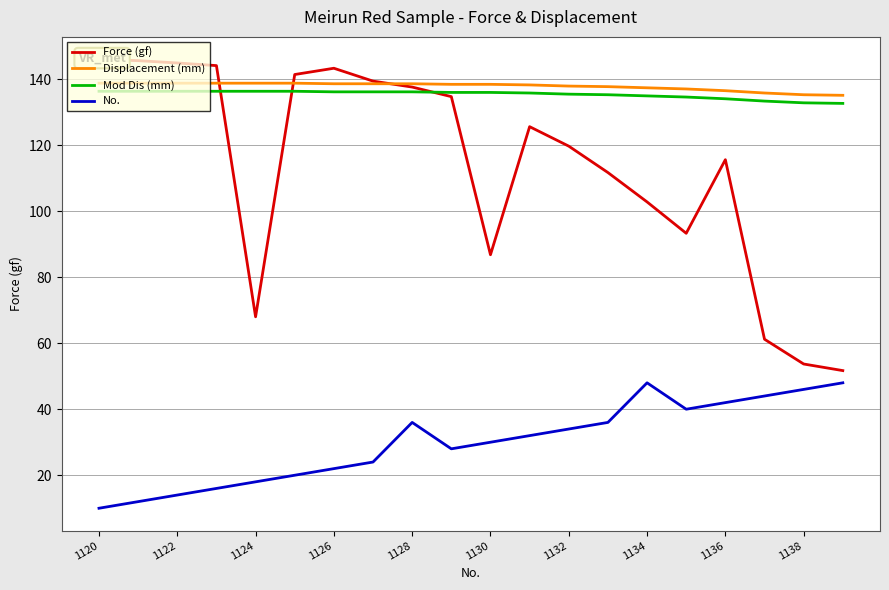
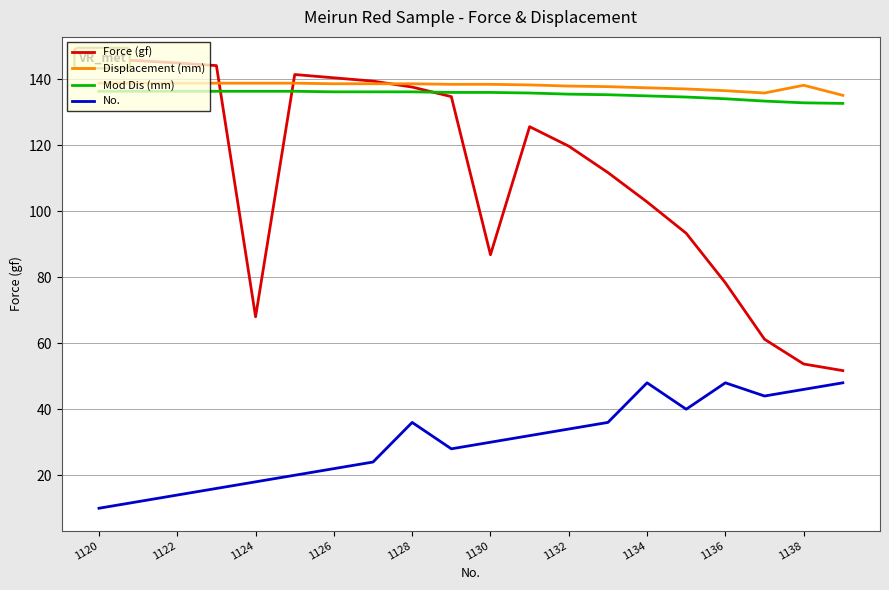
Force (gf), 1126: 143 -> 140
Force (gf), 1136: 116 -> 78
No., 1136: 42 -> 48
Displacement (mm), 1138: 135 -> 138
